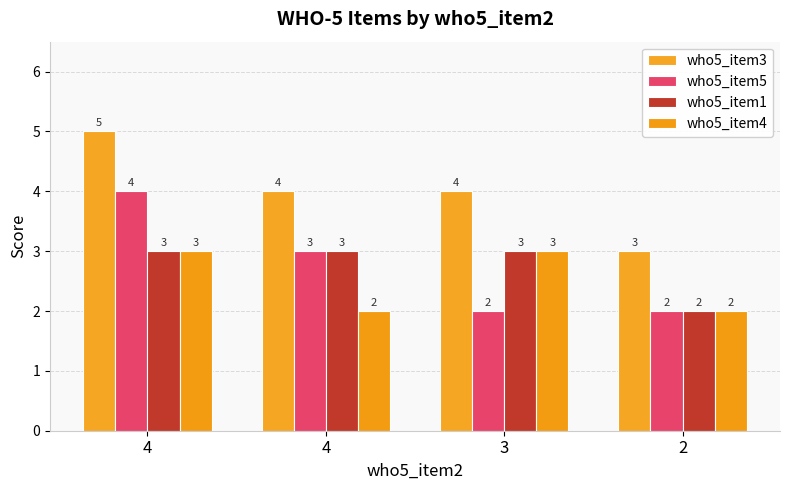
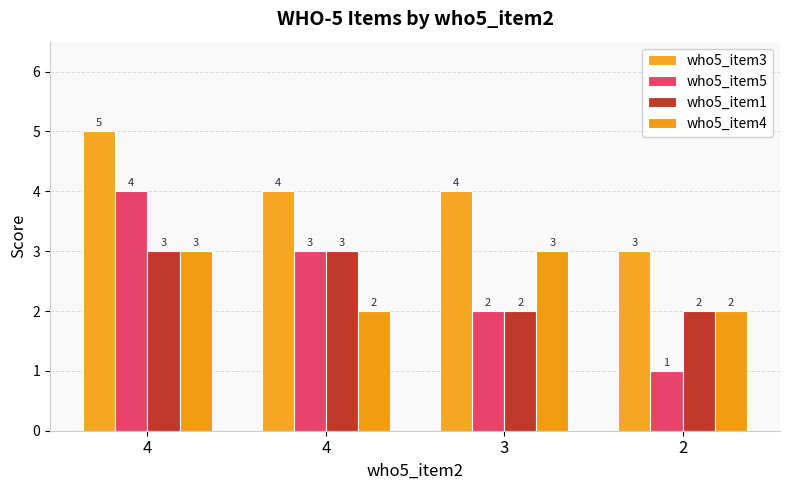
who5_item1, 3: 3 -> 2
who5_item5, 2: 2 -> 1
